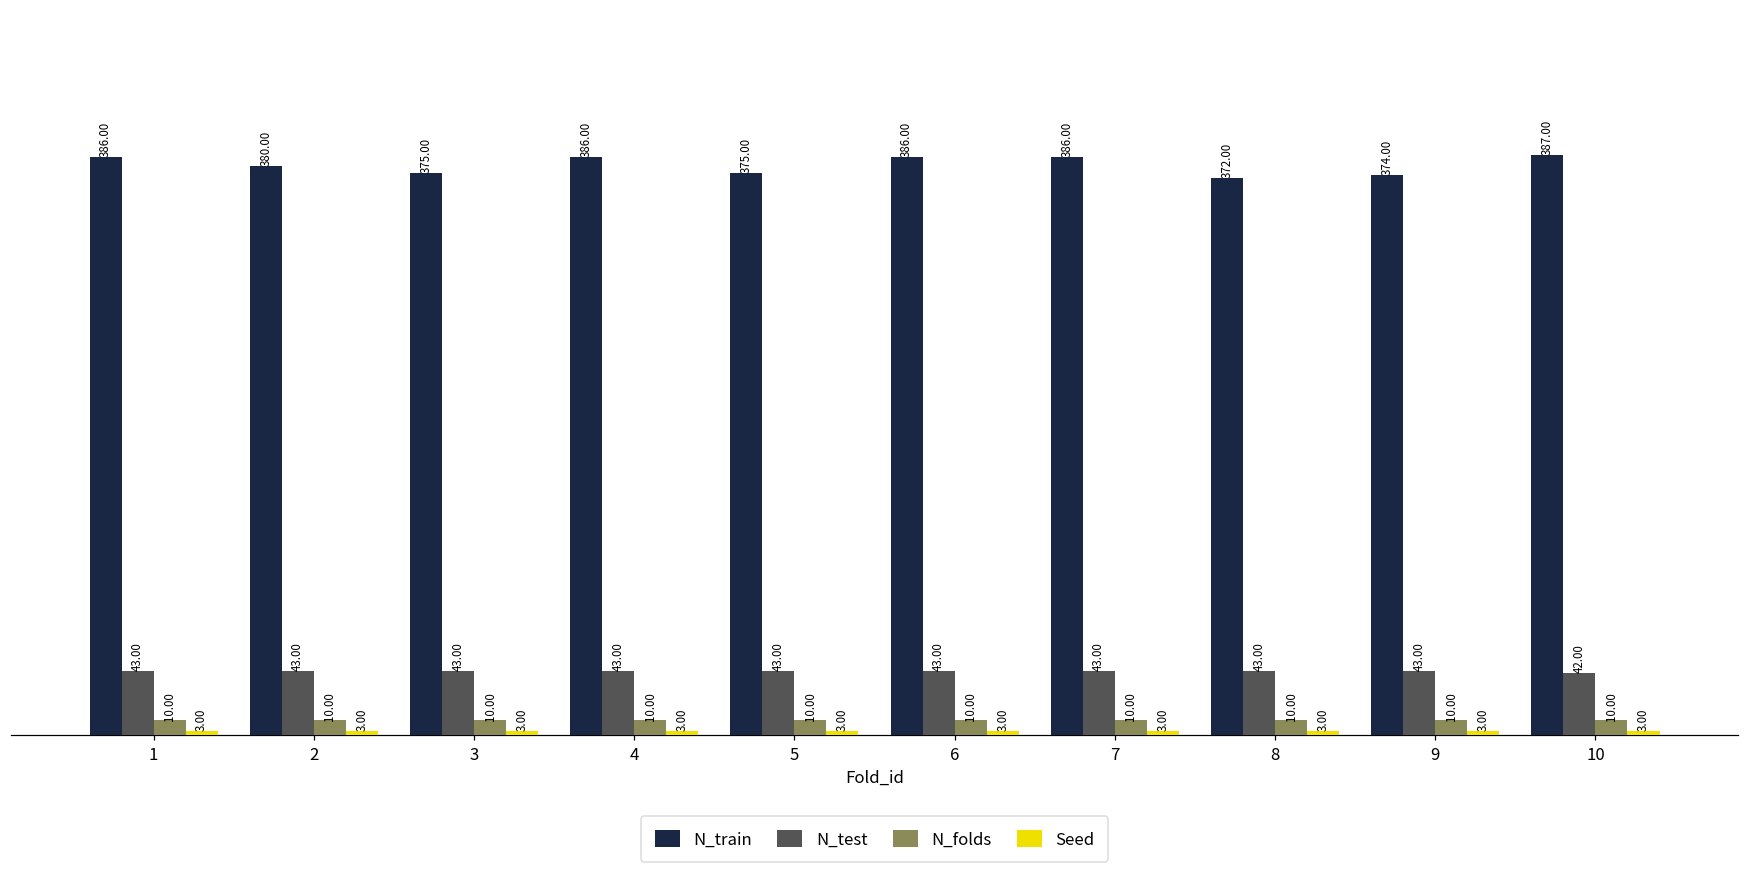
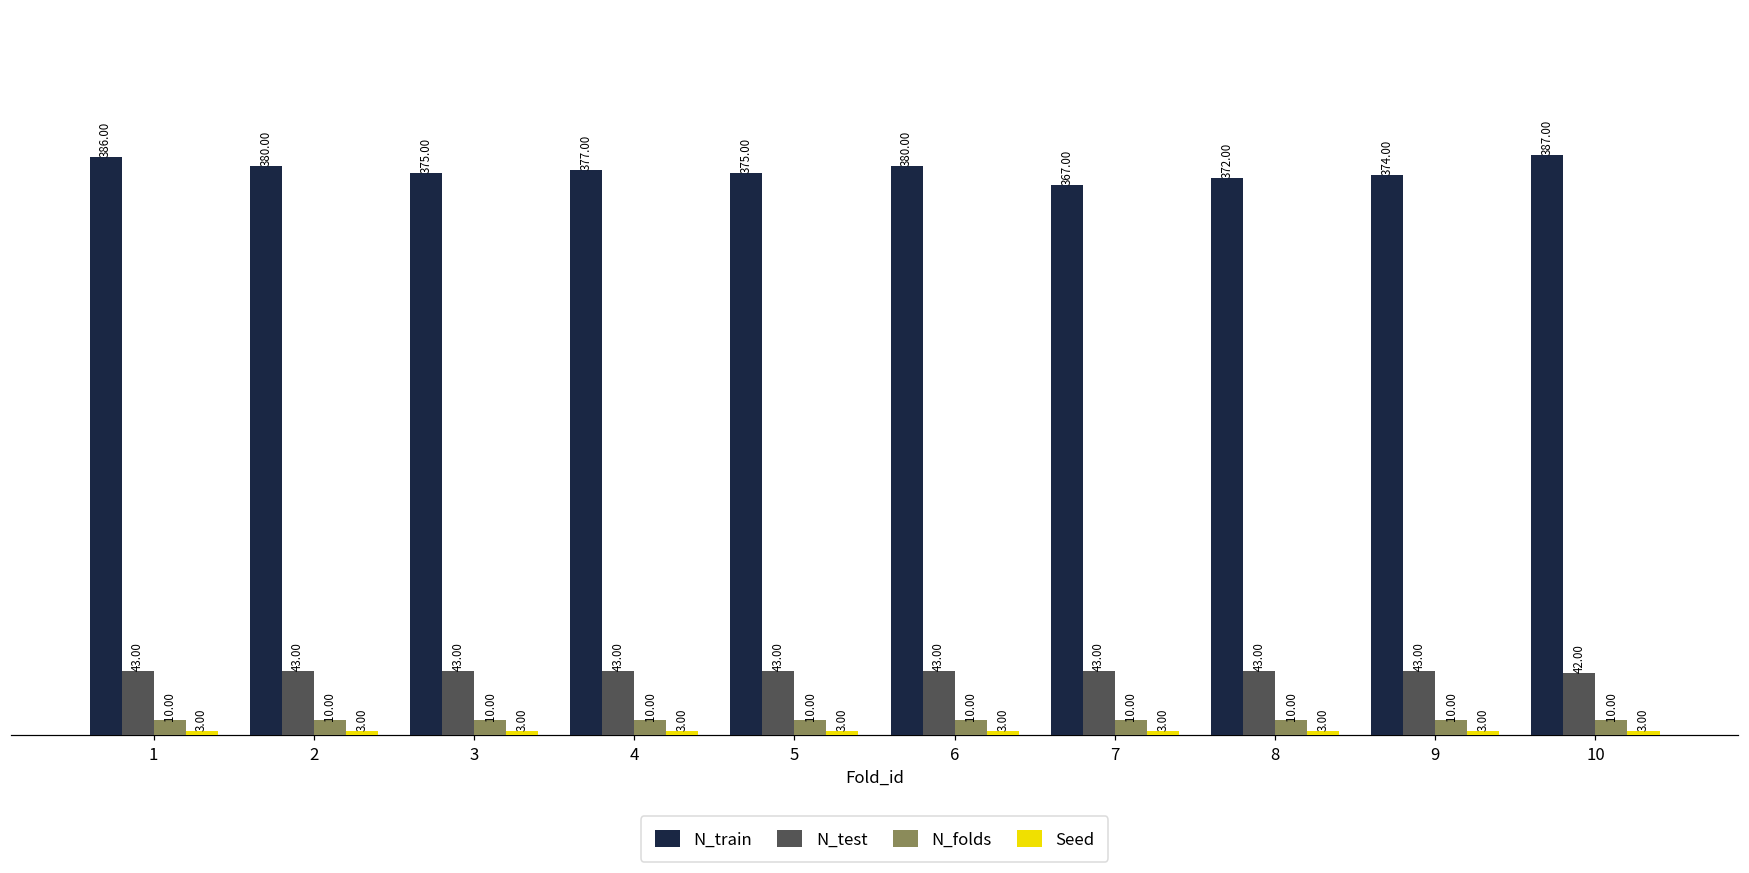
N_train, 4: 386.00 -> 377.00
N_train, 6: 386.00 -> 380.00
N_train, 7: 386.00 -> 367.00
